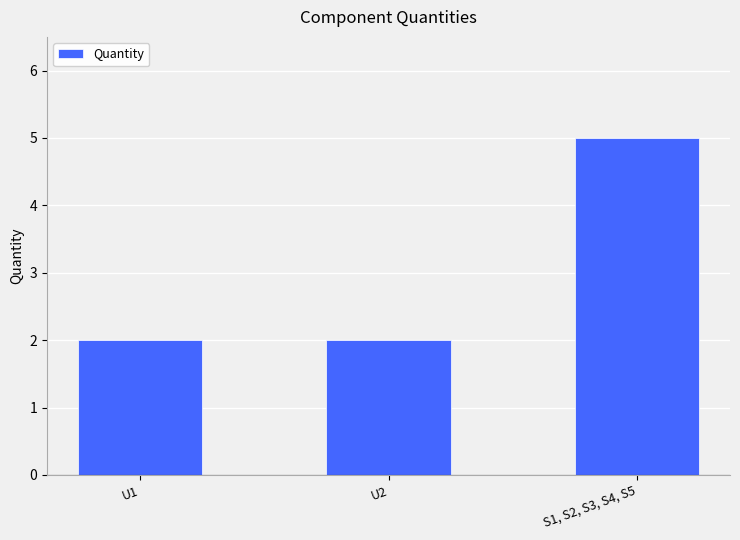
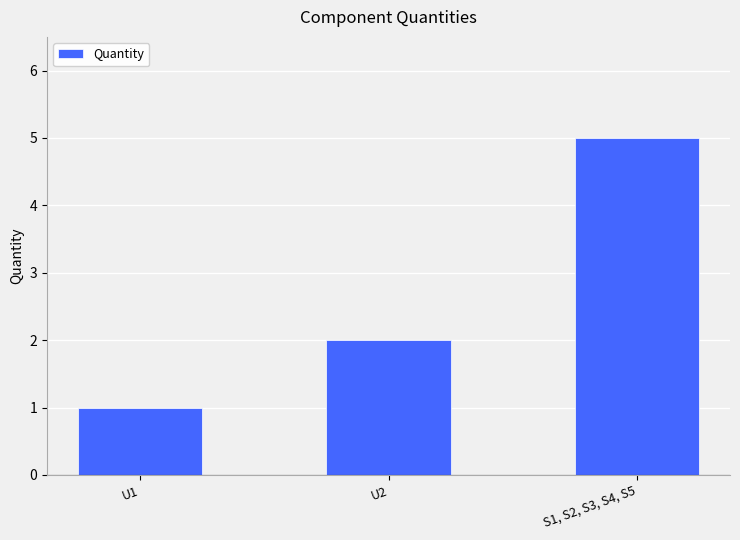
U1: 2 -> 1
